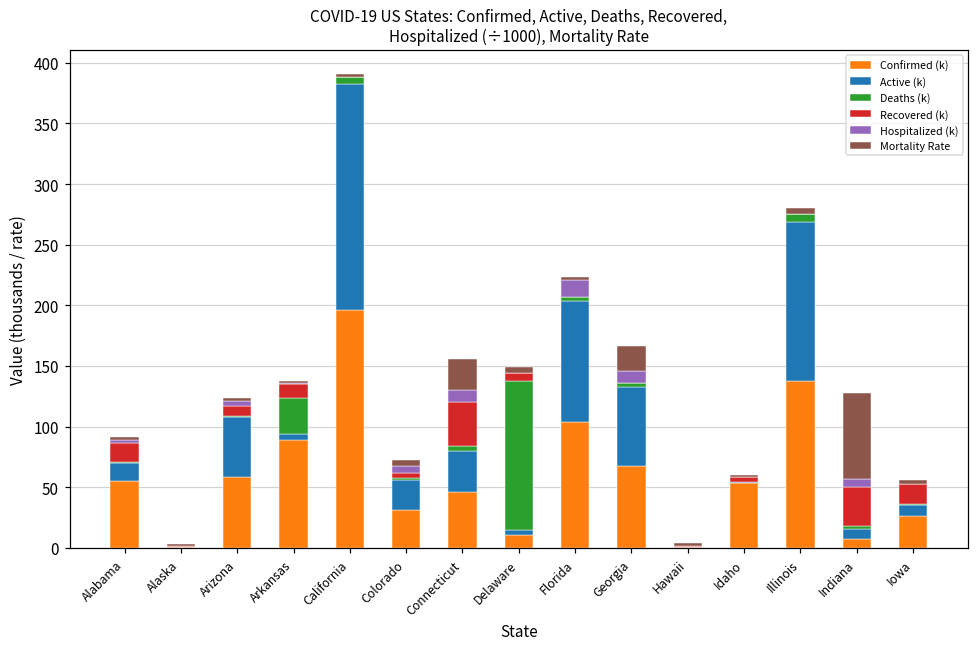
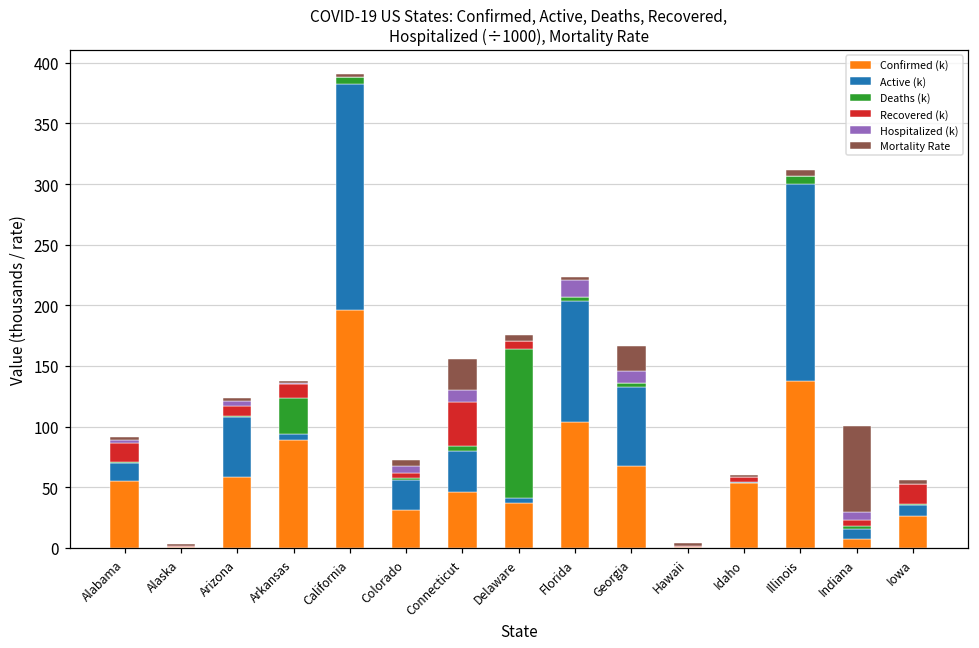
Confirmed (k), Delaware: 11 -> 37
Active (k), Illinois: 131 -> 162
Recovered (k), Indiana: 32 -> 5
